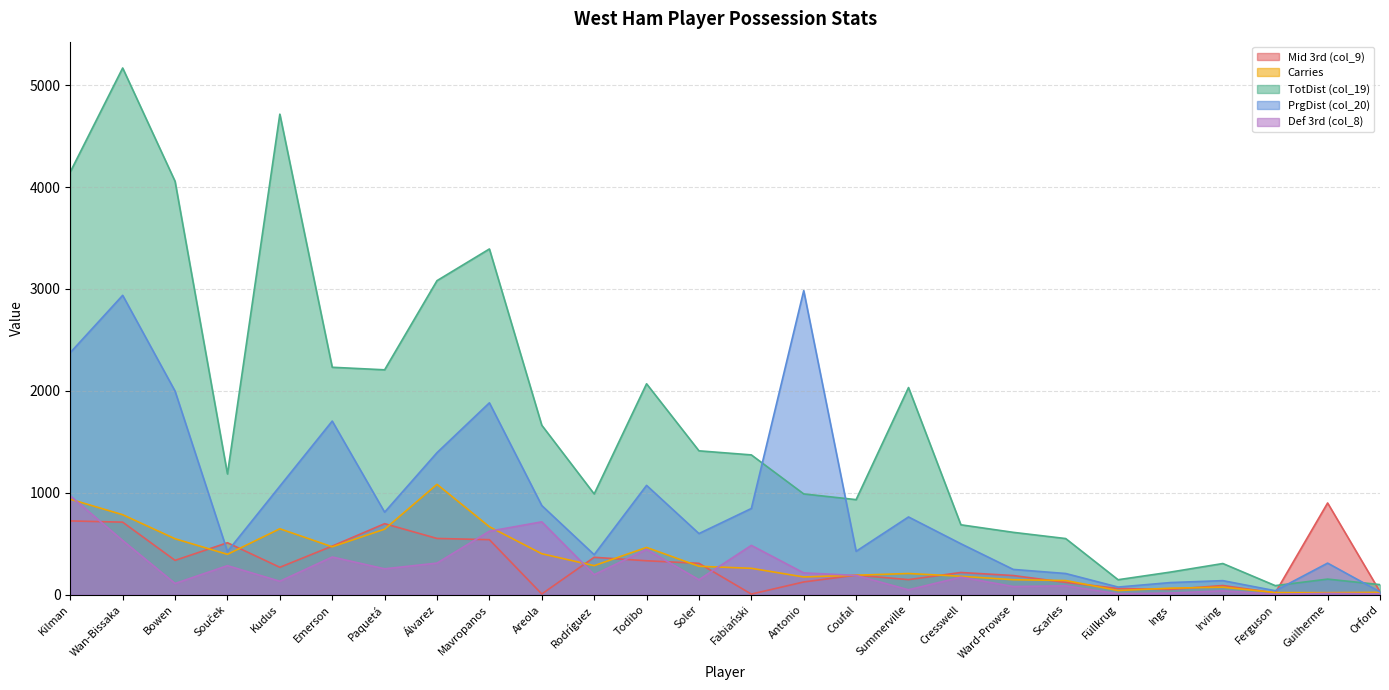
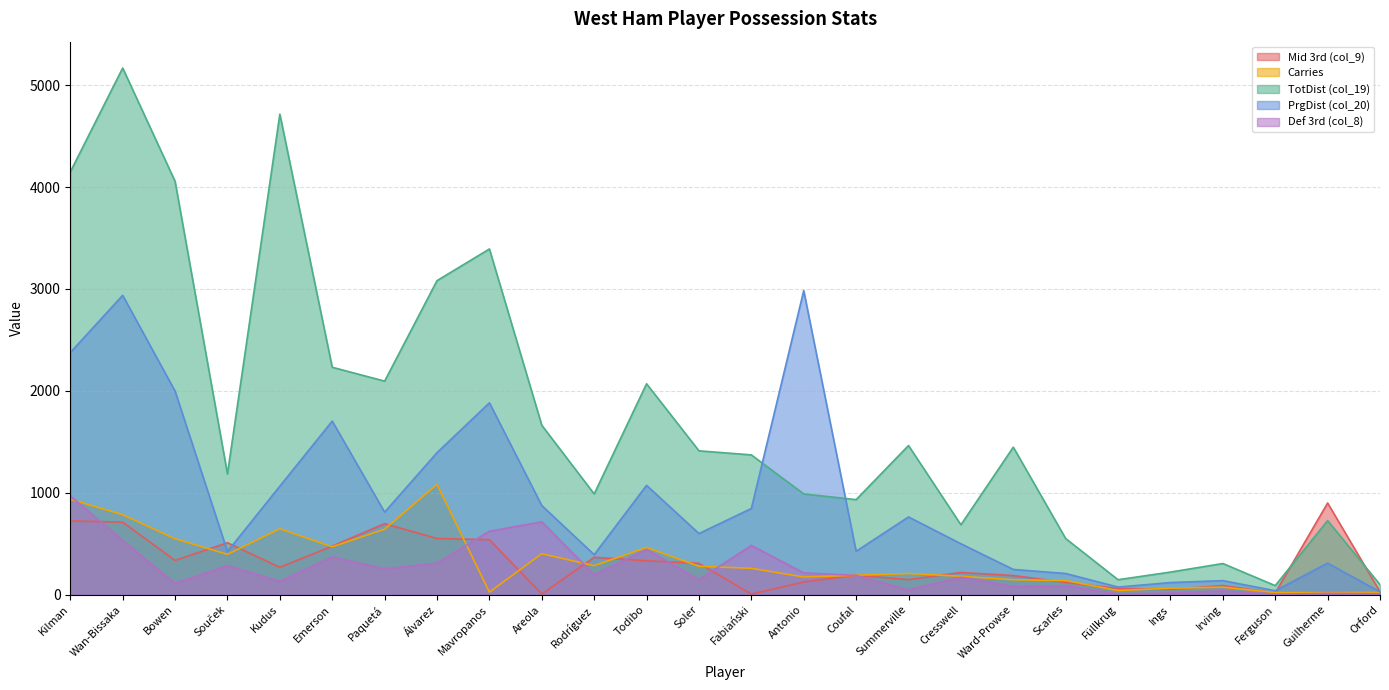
TotDist (col_19), Paquetá: 2210 -> 2100
Carries, Mavropanos: 670 -> 20
TotDist (col_19), Summerville: 2030 -> 1460
TotDist (col_19), Ward-Prowse: 610 -> 1450
TotDist (col_19), Guilherme: 150 -> 730
